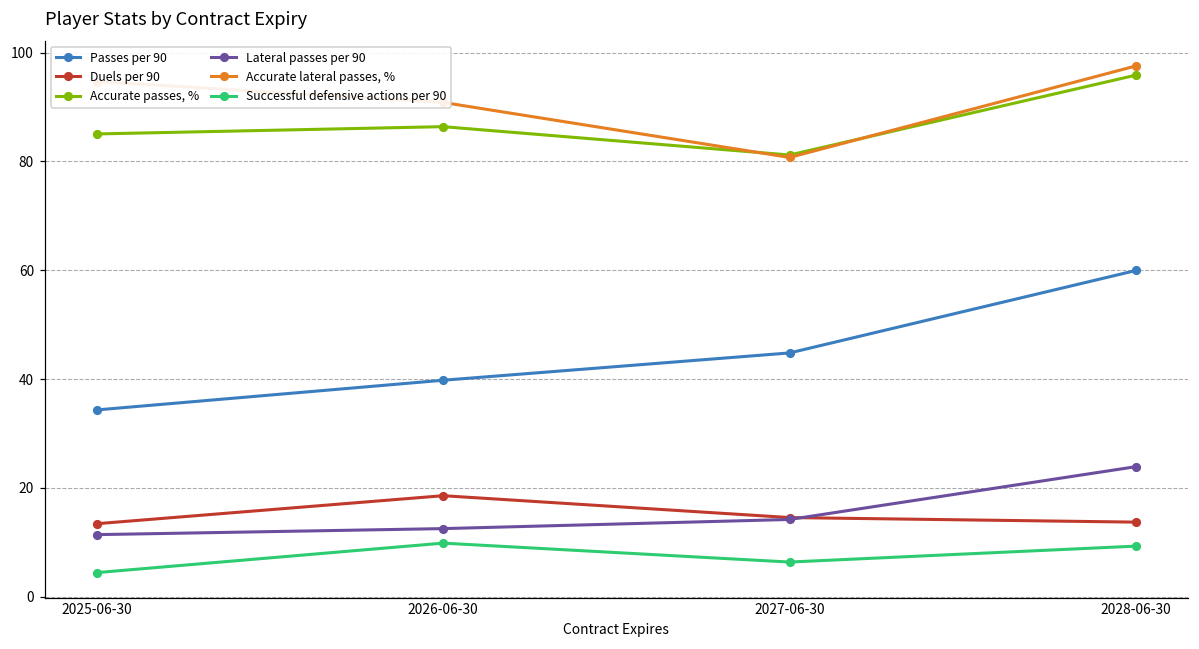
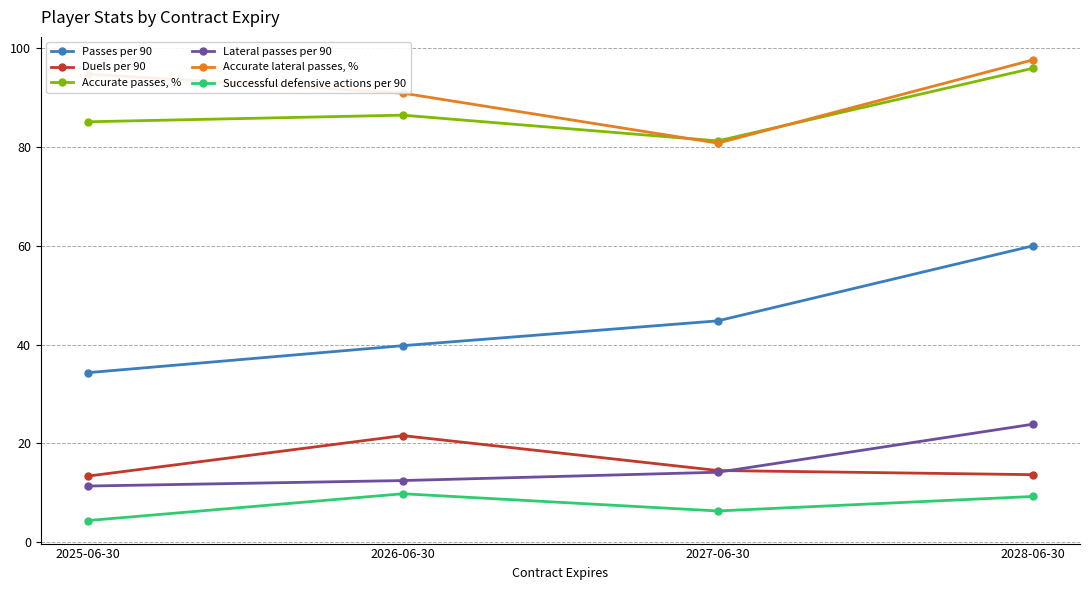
Duels per 90, 2026-06-30: 19 -> 22
